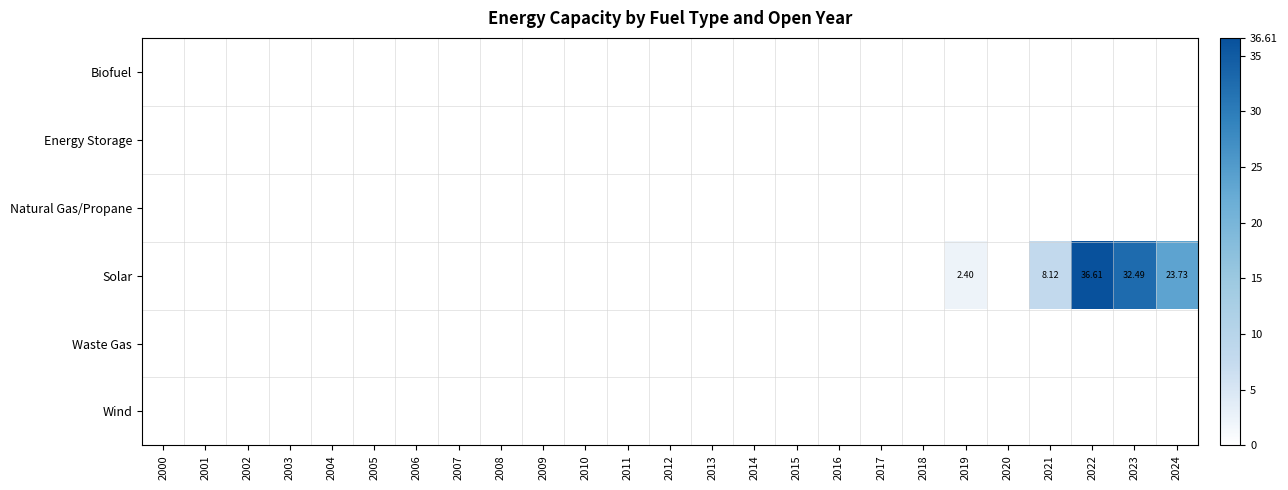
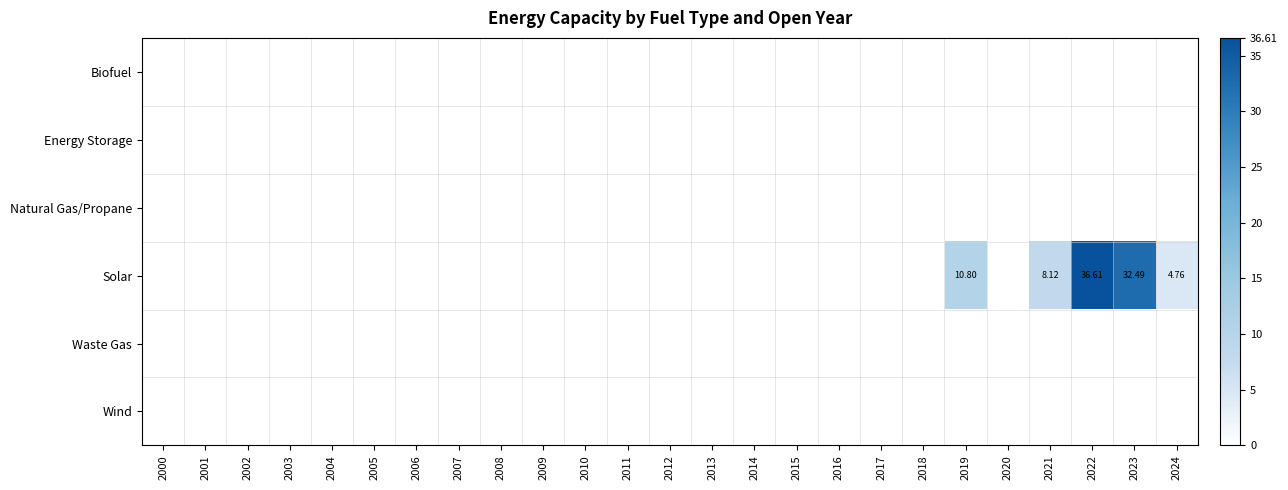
Solar, 2019: 2.40 -> 10.80
Solar, 2024: 23.73 -> 4.76
